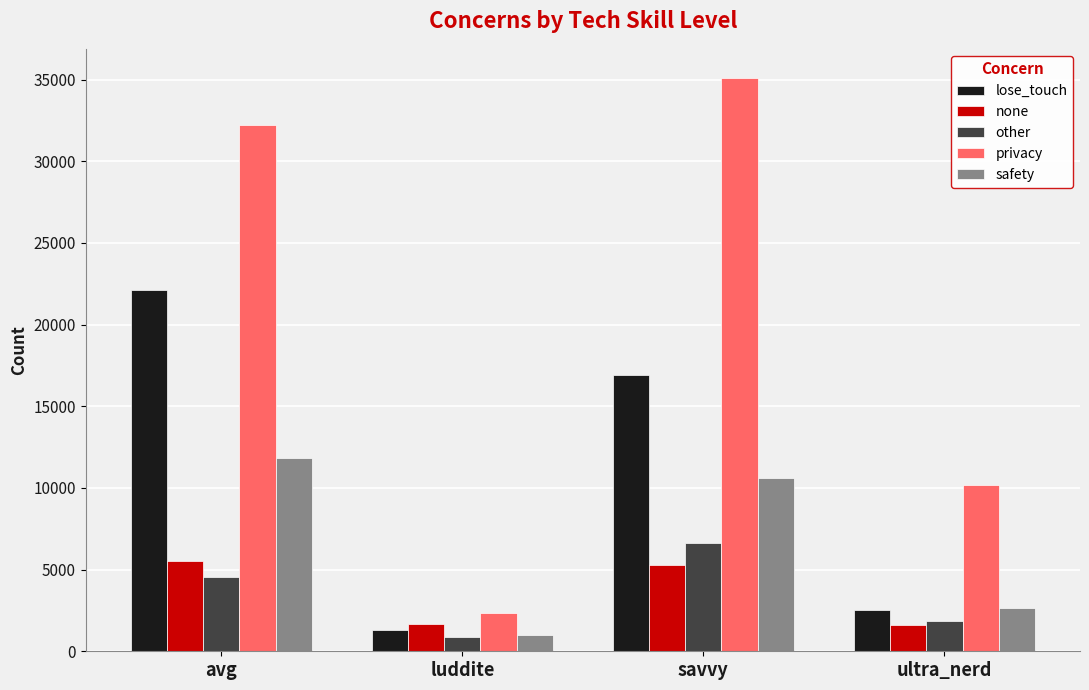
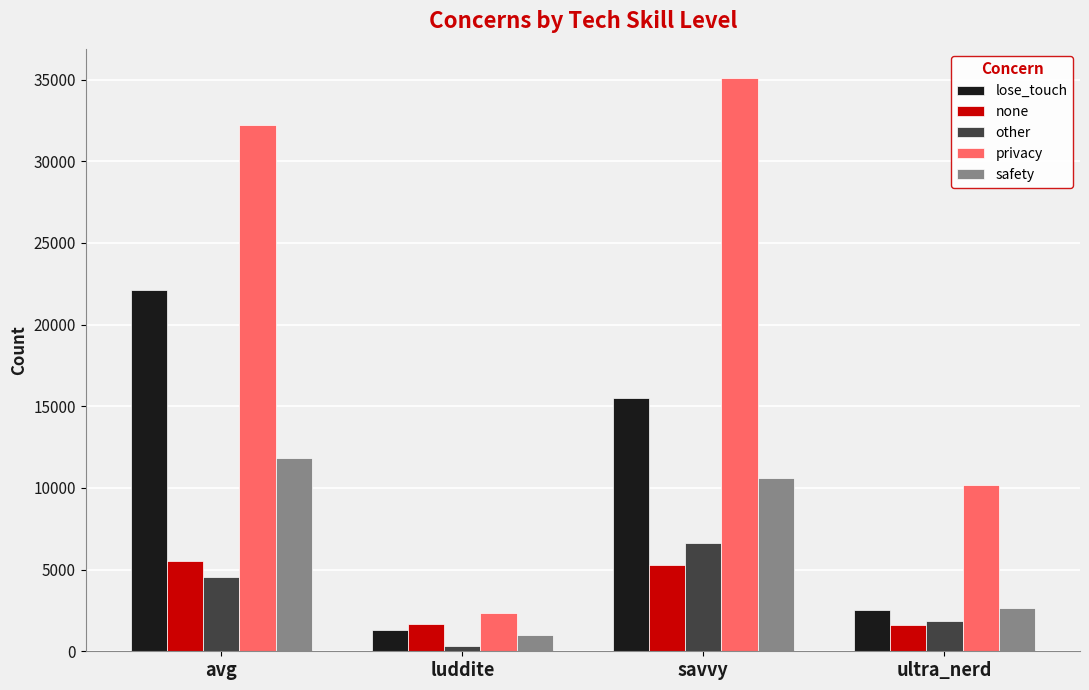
other, luddite: 900 -> 300
lose_touch, savvy: 16900 -> 15500
